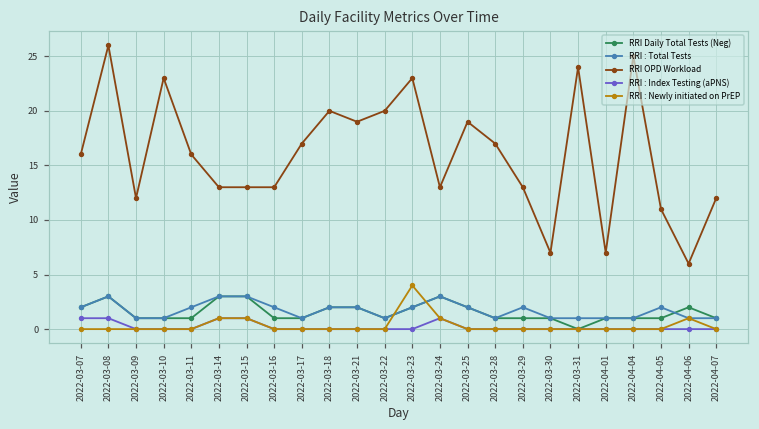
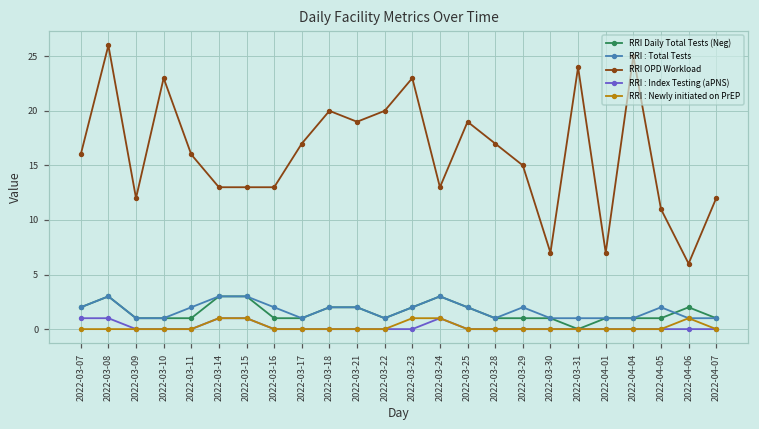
RRI : Newly initiated on PrEP, 2022-03-23: 4 -> 1
RRI OPD Workload, 2022-03-29: 13 -> 15
